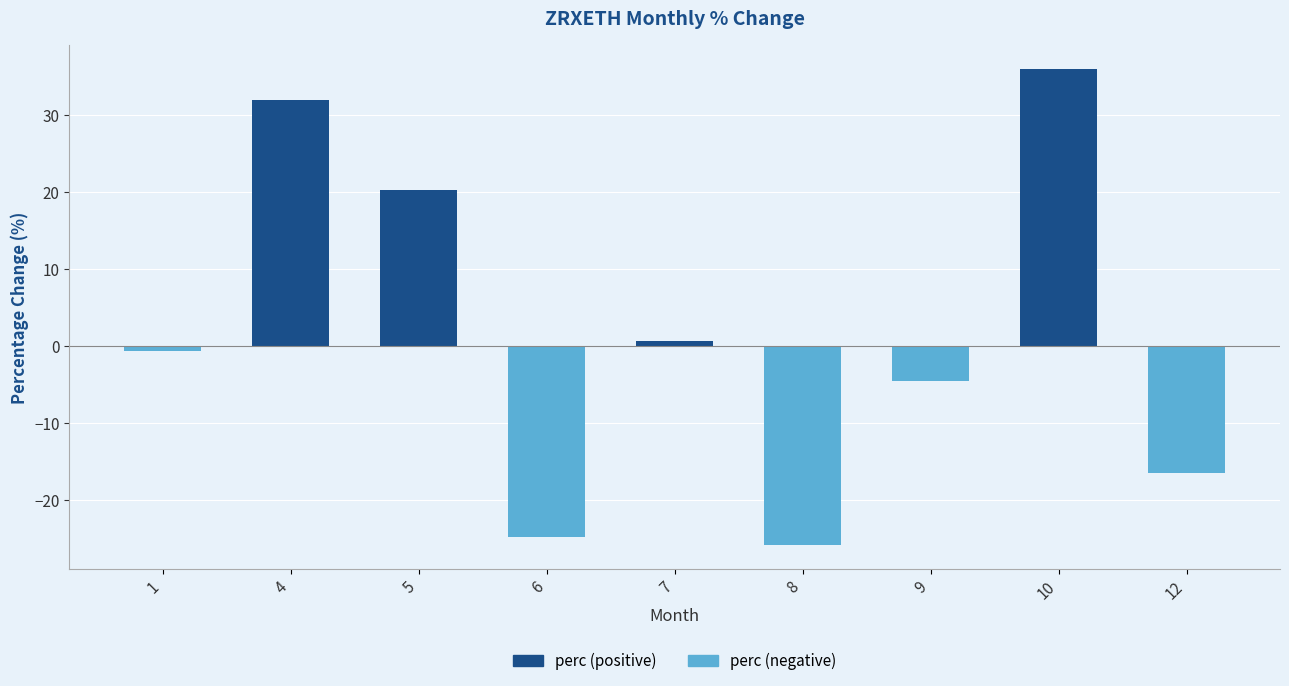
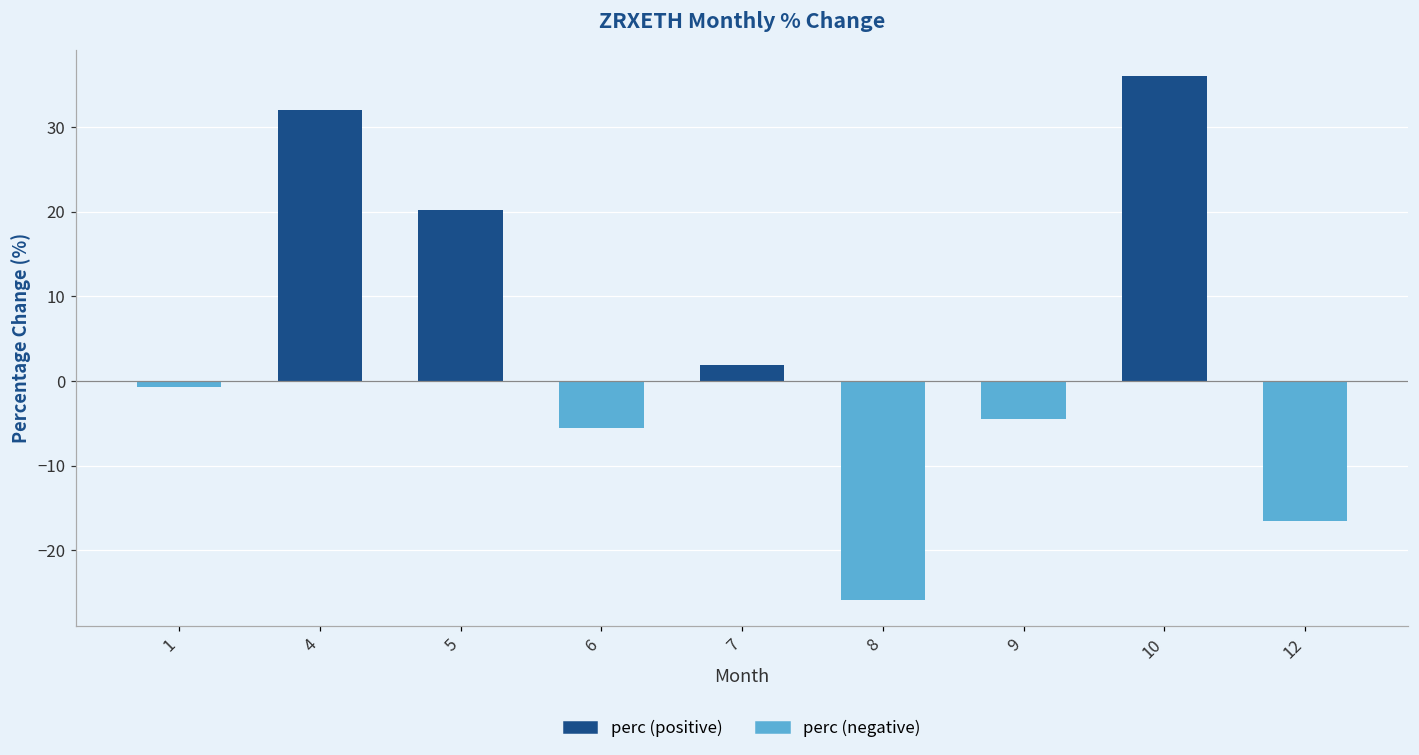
perc (negative), 6: -25 -> -6
perc (positive), 7: 1 -> 2
